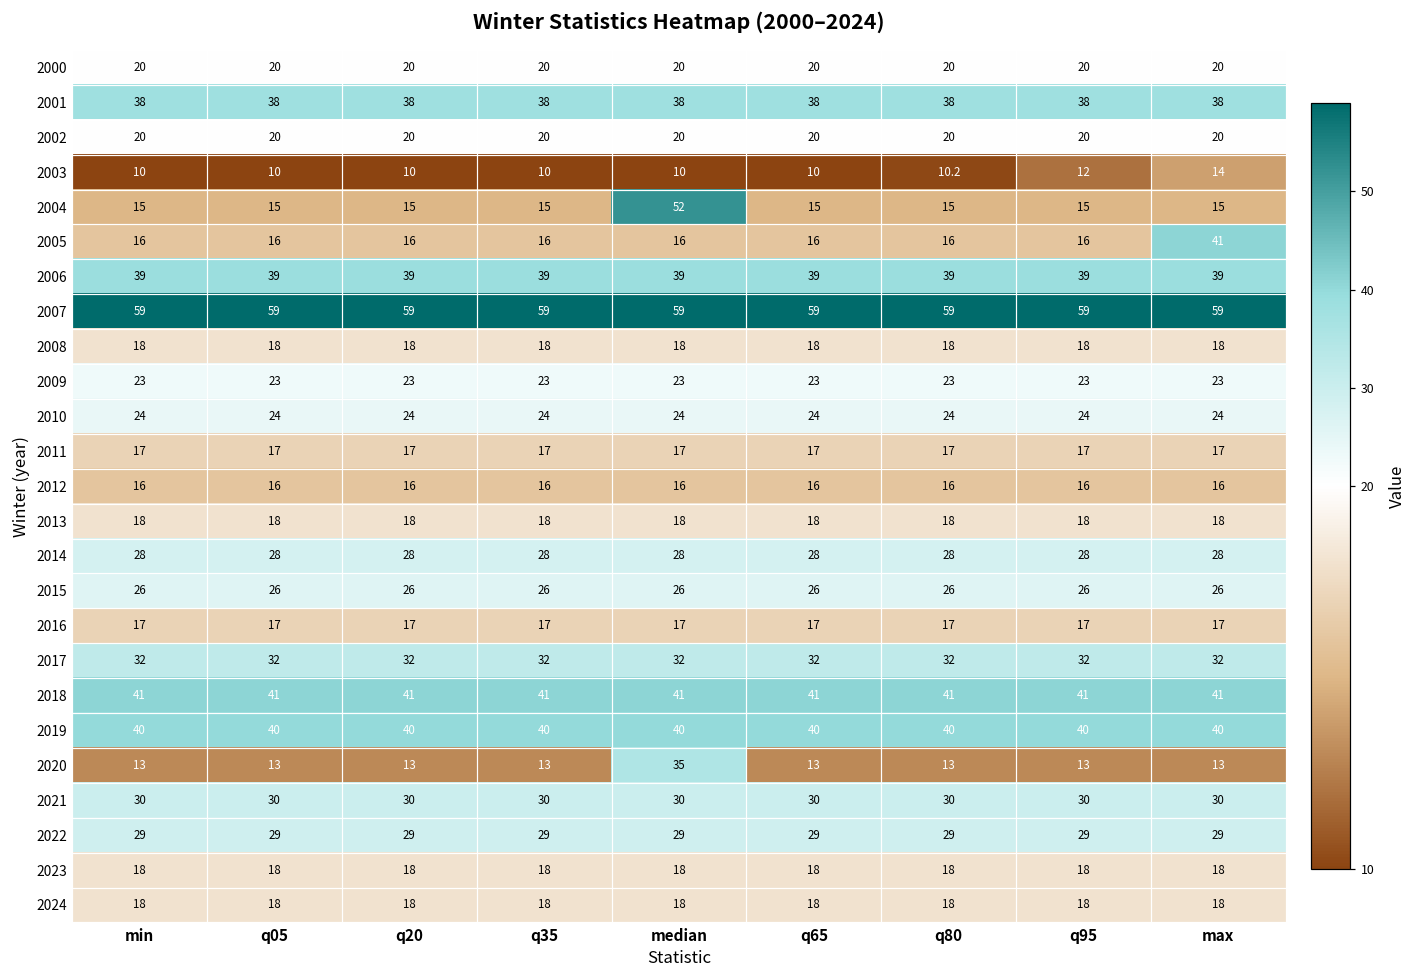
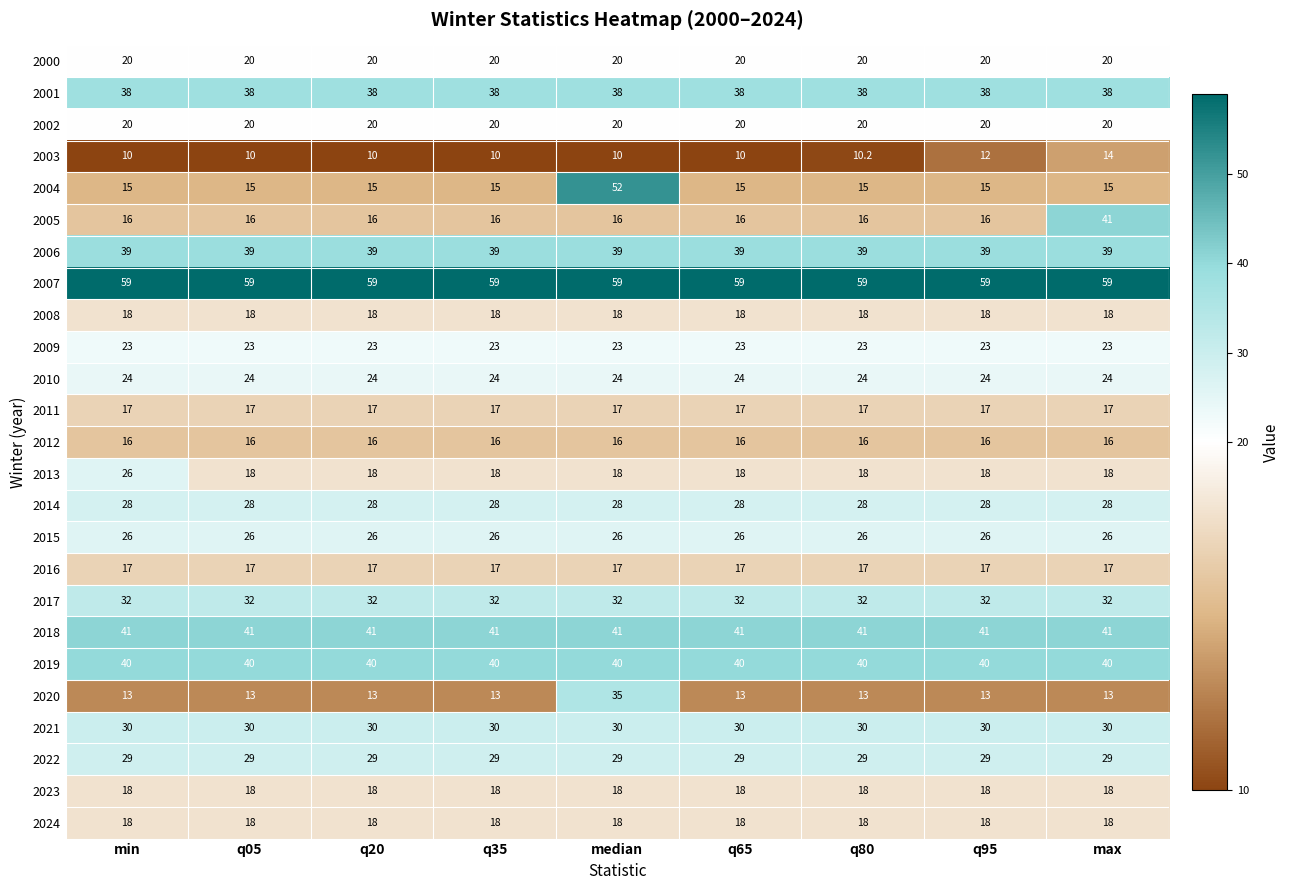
2013, min: 18 -> 26
